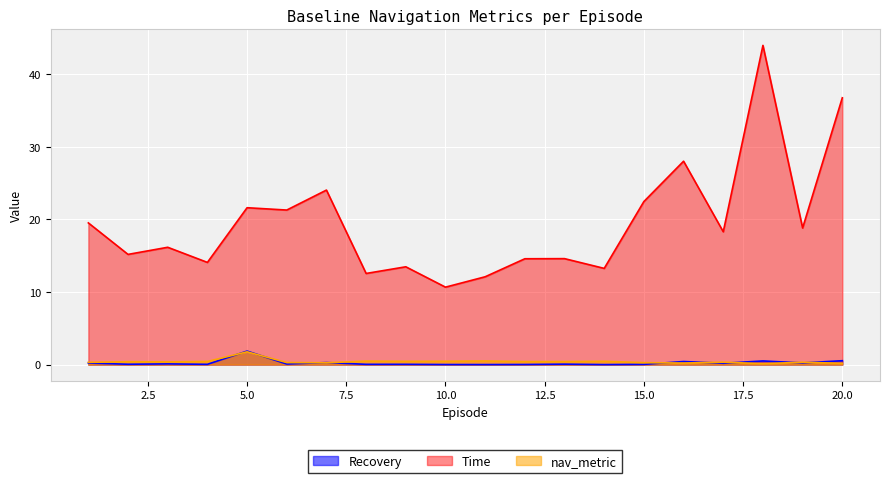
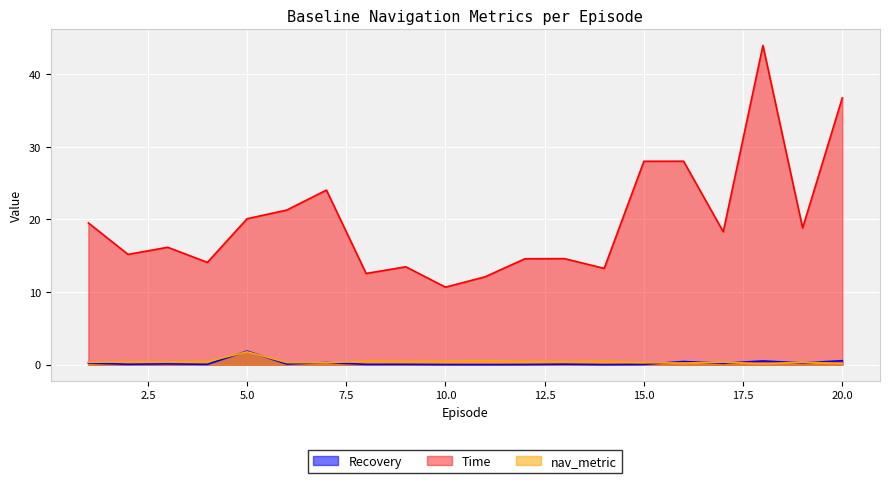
Time, 5.0: 22 -> 20
Time, 15.0: 22 -> 28
